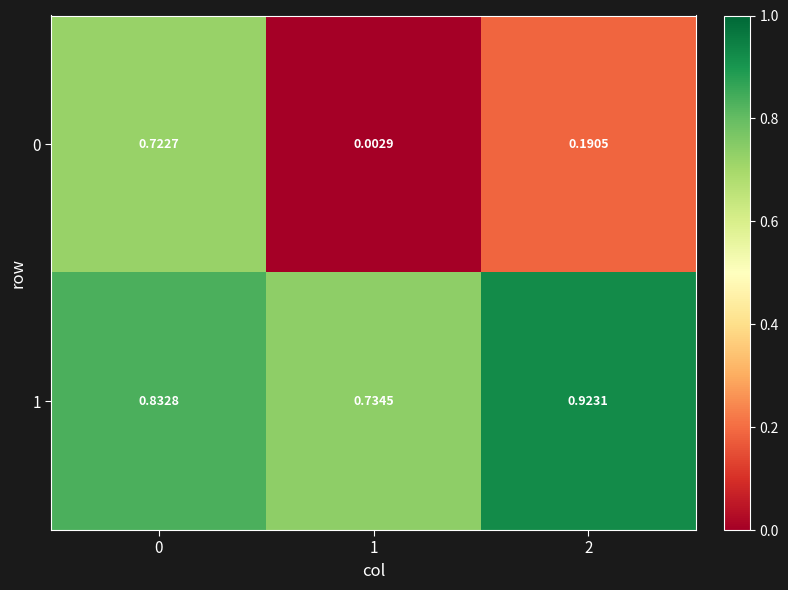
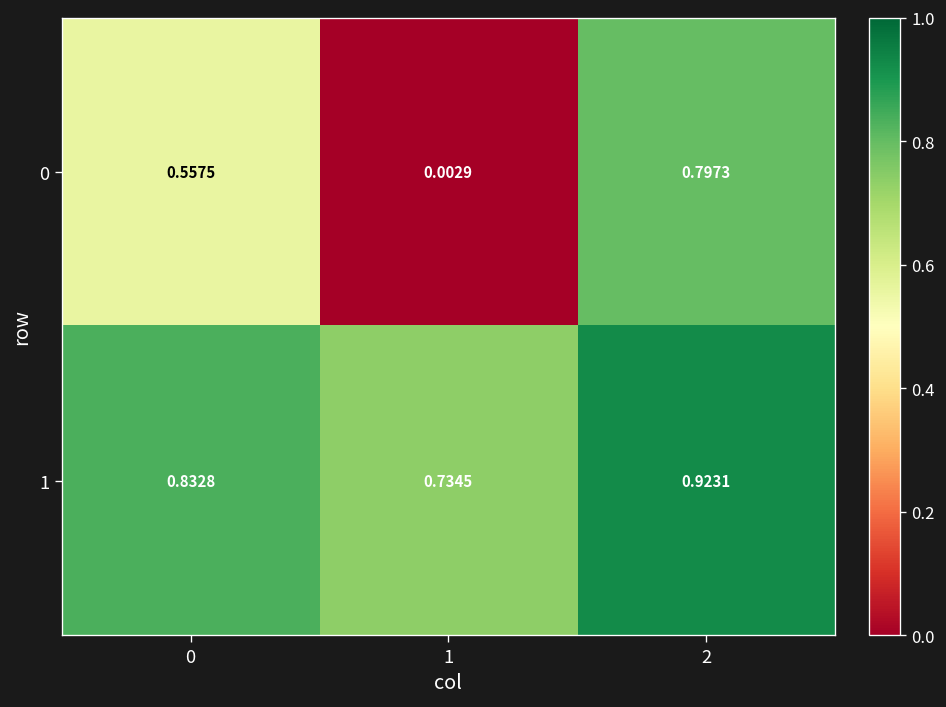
0, 0: 0.7227 -> 0.5575
0, 2: 0.1905 -> 0.7973
